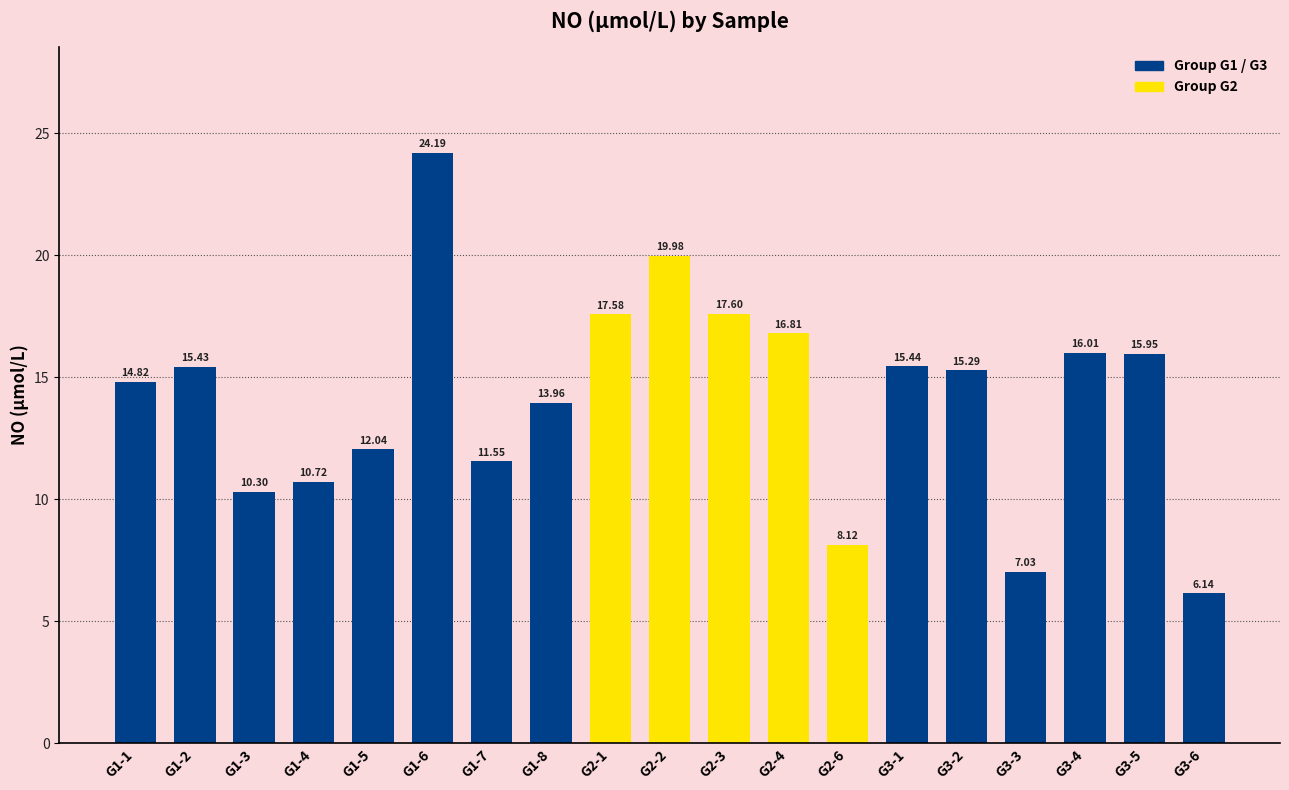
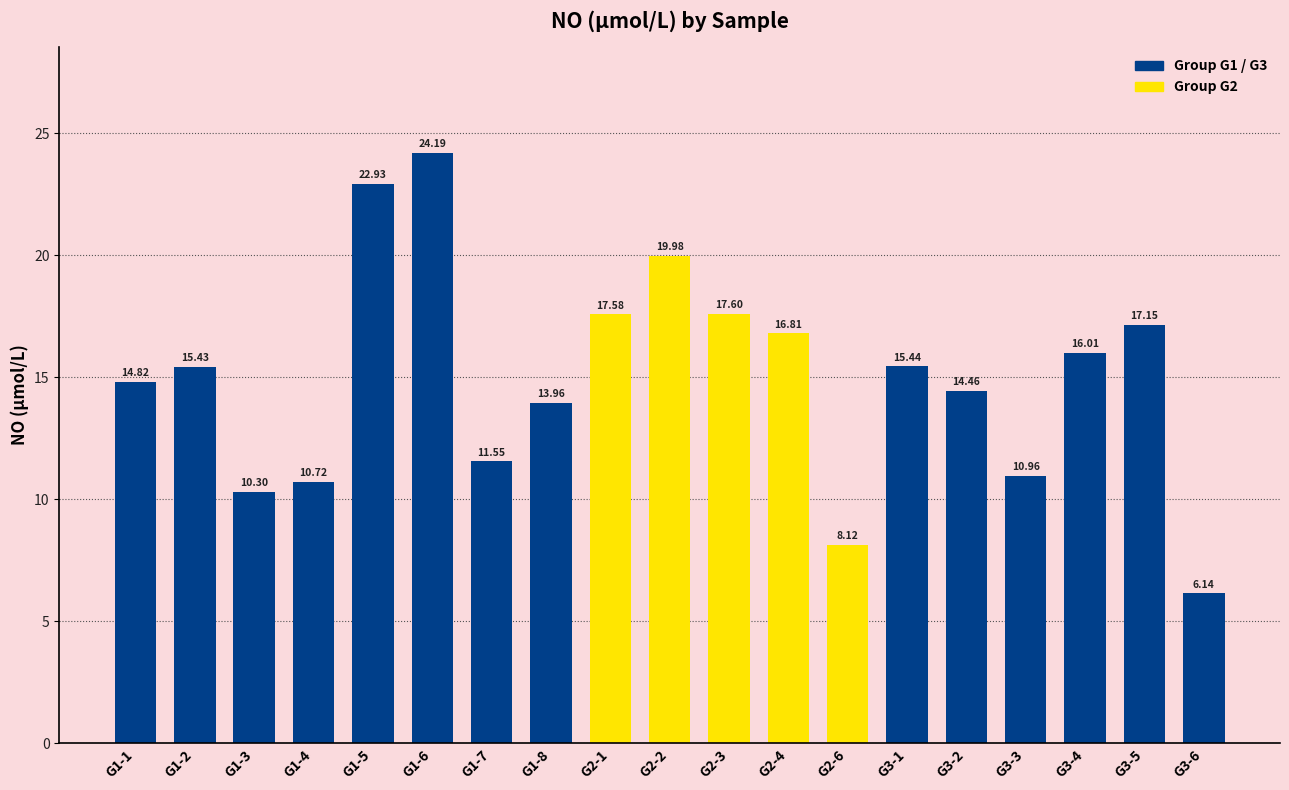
G1-5: 12.04 -> 22.93
G3-2: 15.29 -> 14.46
G3-3: 7.03 -> 10.96
G3-5: 15.95 -> 17.15
